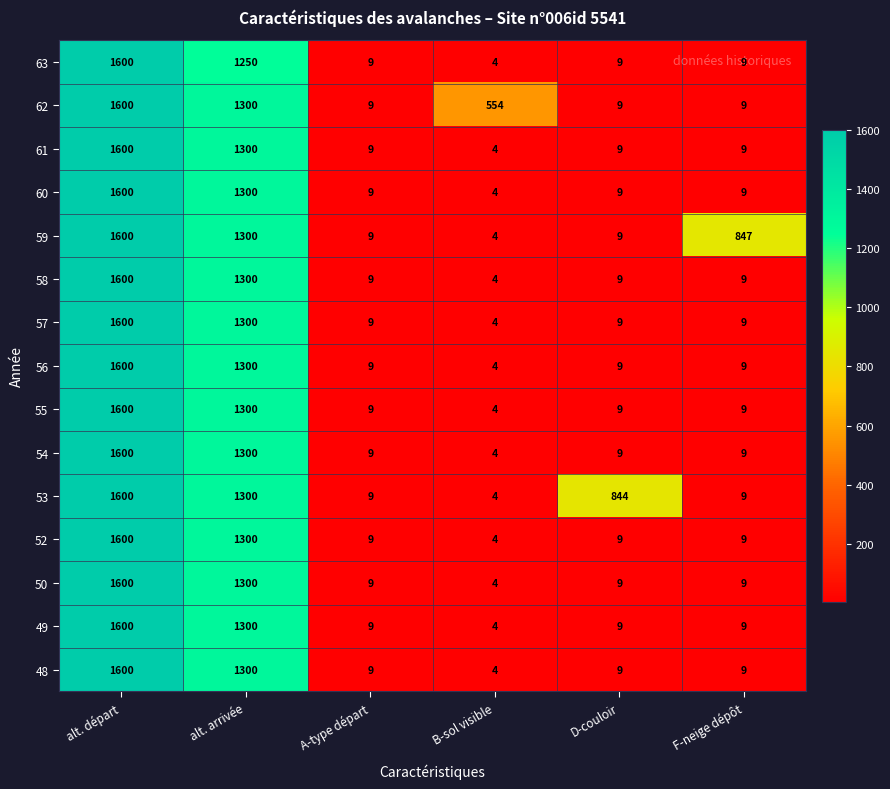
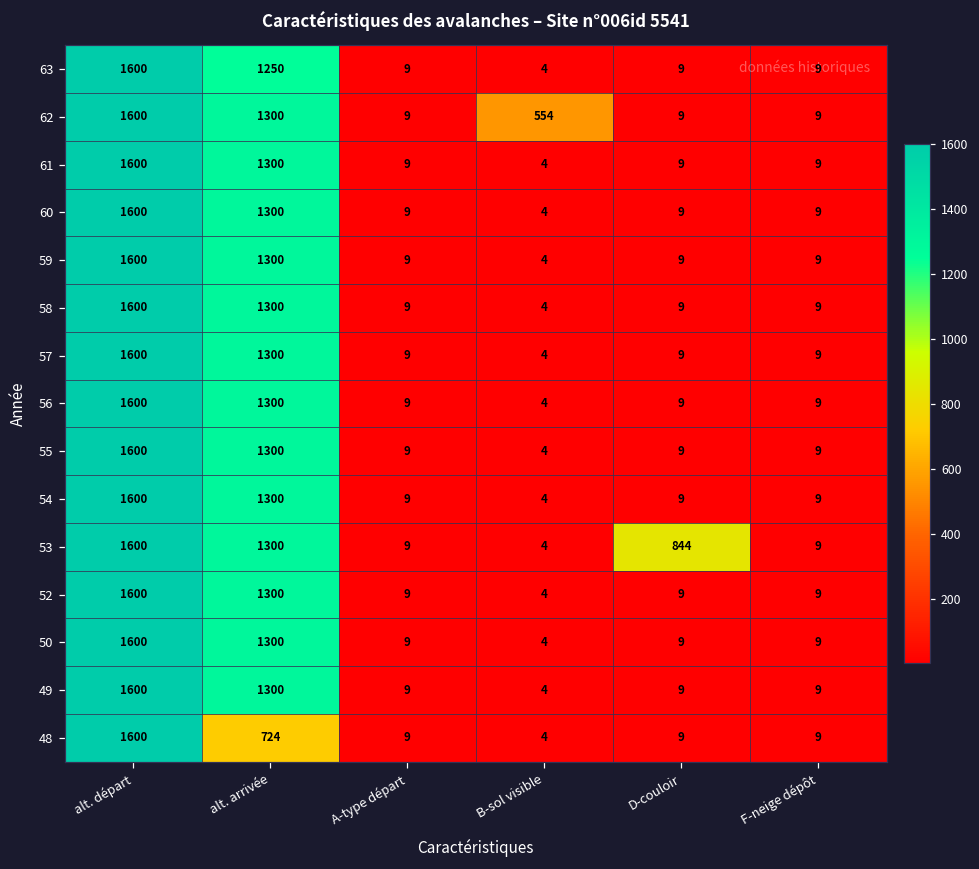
59, F-neige dépôt: 847 -> 9
48, alt. arrivée: 1300 -> 724
